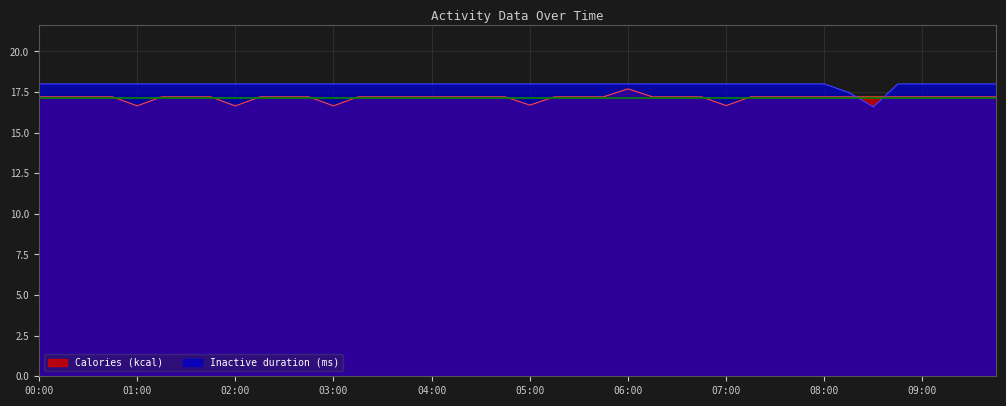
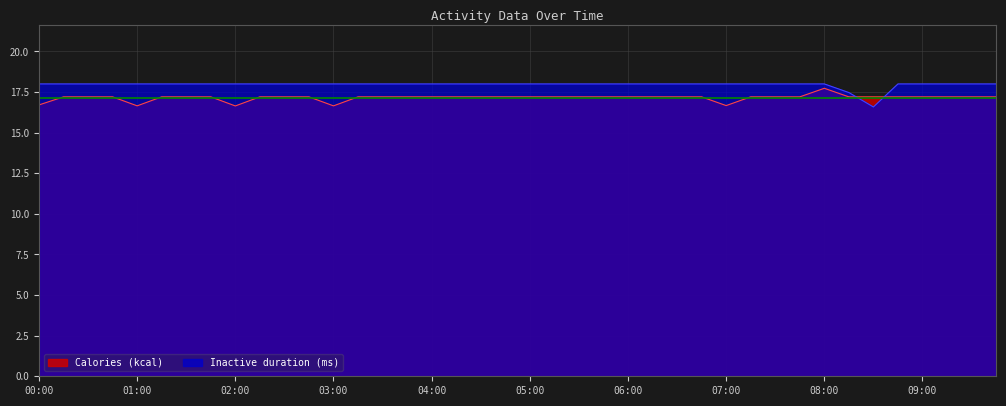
Calories (kcal), 00:00: 17.2 -> 16.7
Calories (kcal), 05:00: 16.7 -> 17.2
Calories (kcal), 06:00: 17.7 -> 17.2
Calories (kcal), 08:00: 17.2 -> 17.7
